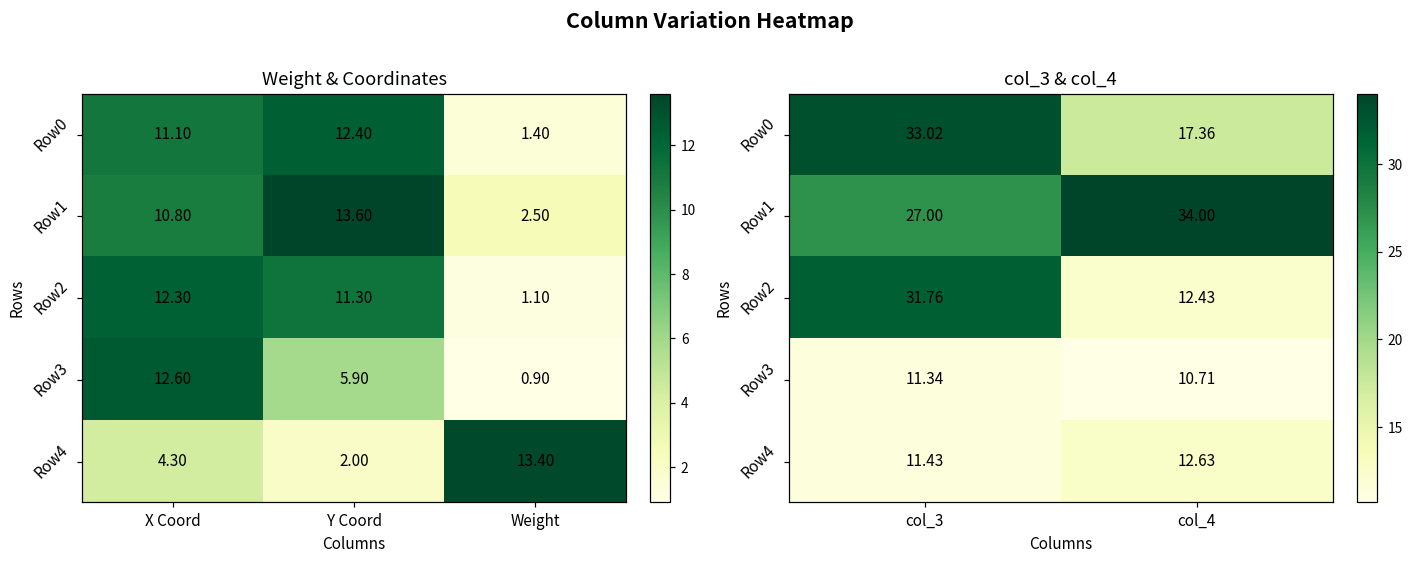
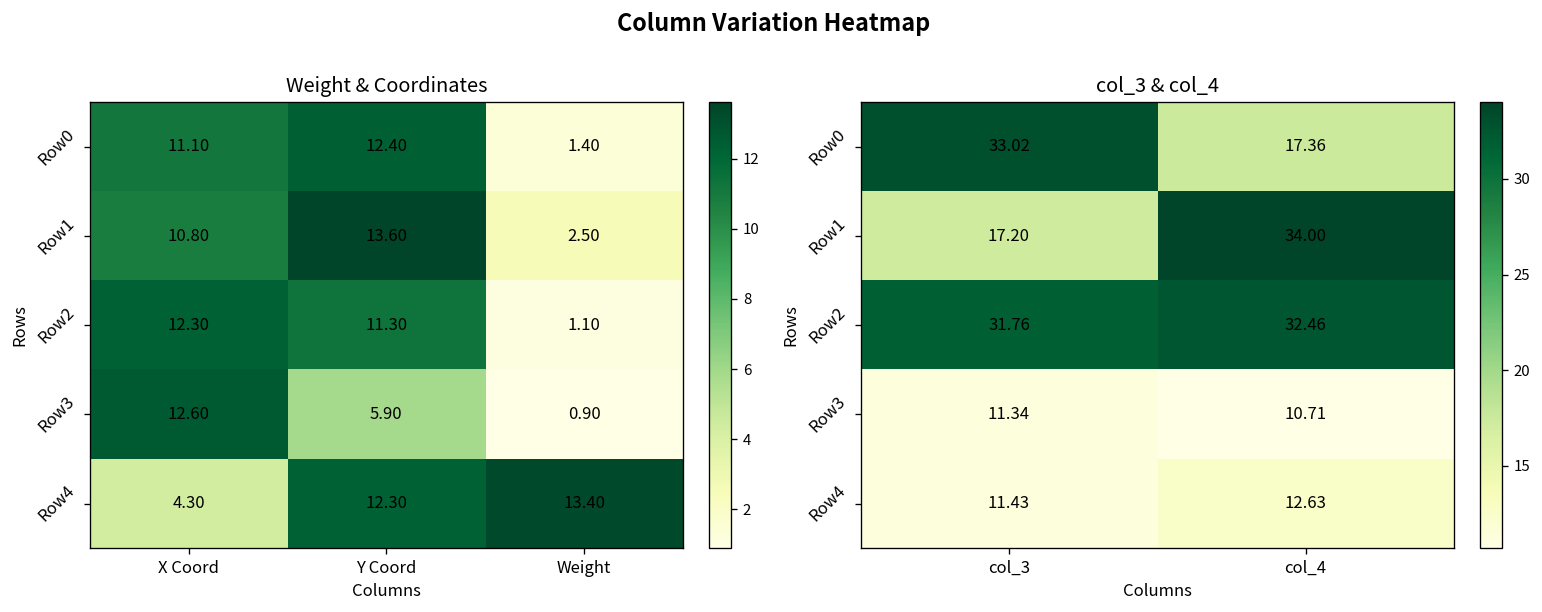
Weight & Coordinates, Row4, Y Coord: 2.00 -> 12.30
col_3 & col_4, Row1, col_3: 27.00 -> 17.20
col_3 & col_4, Row2, col_4: 12.43 -> 32.46
